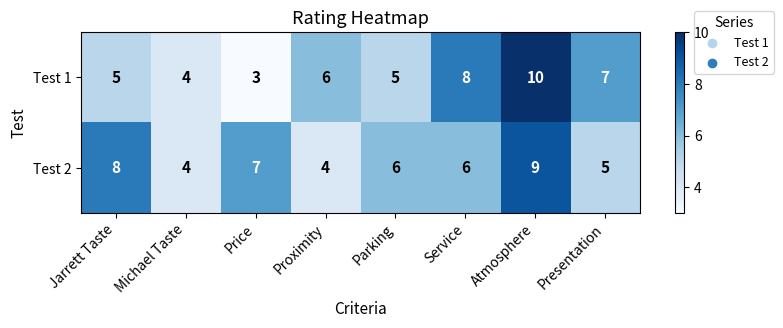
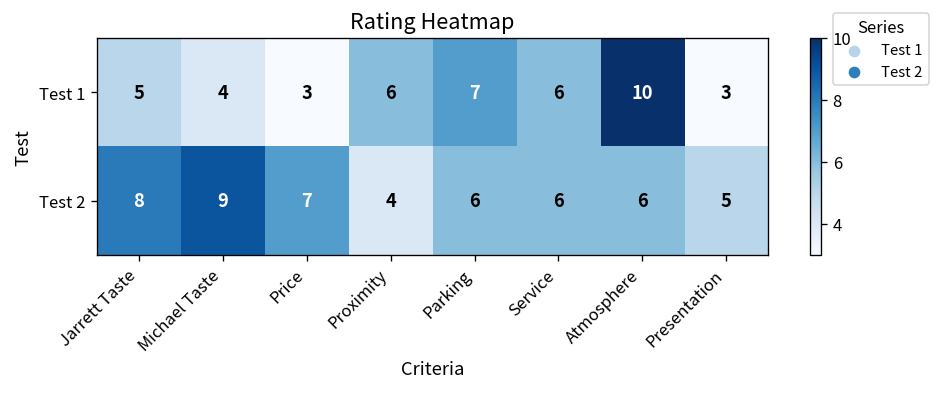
Test 1, Parking: 5 -> 7
Test 1, Service: 8 -> 6
Test 1, Presentation: 7 -> 3
Test 2, Michael Taste: 4 -> 9
Test 2, Atmosphere: 9 -> 6
